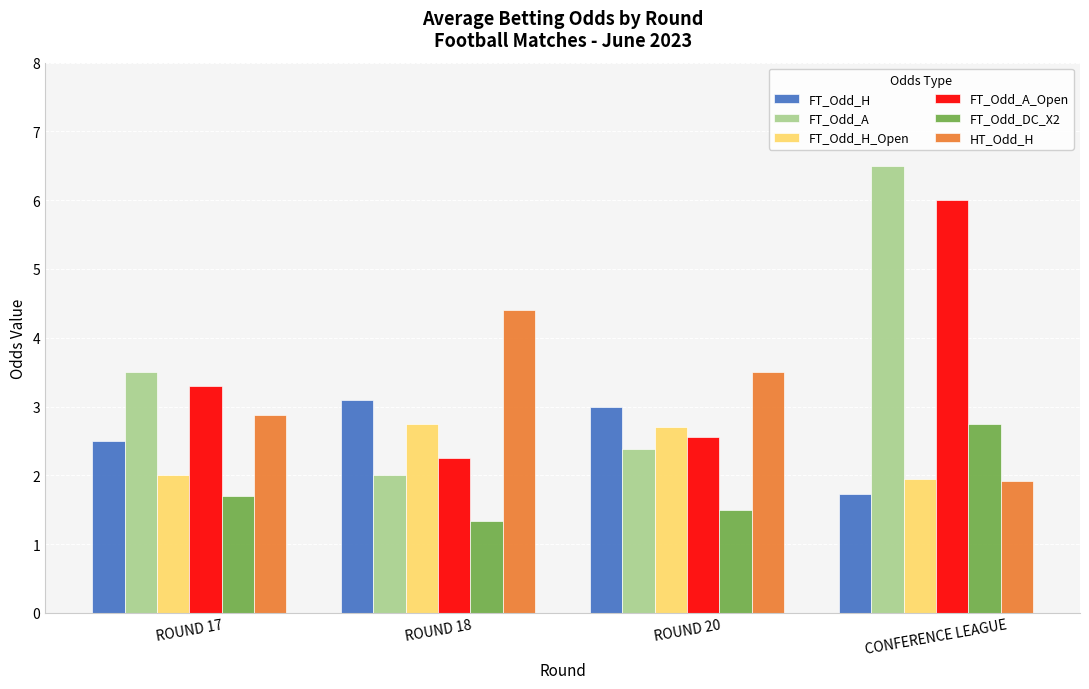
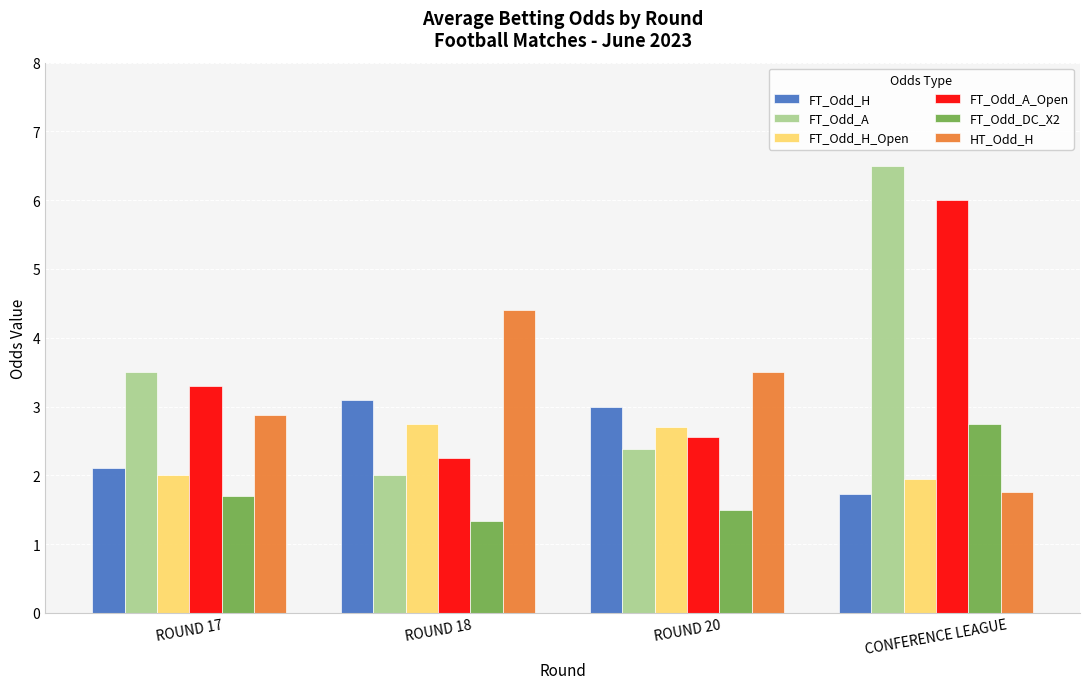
FT_Odd_H, ROUND 17: 2.5 -> 2.1
HT_Odd_H, CONFERENCE LEAGUE: 1.9 -> 1.8
